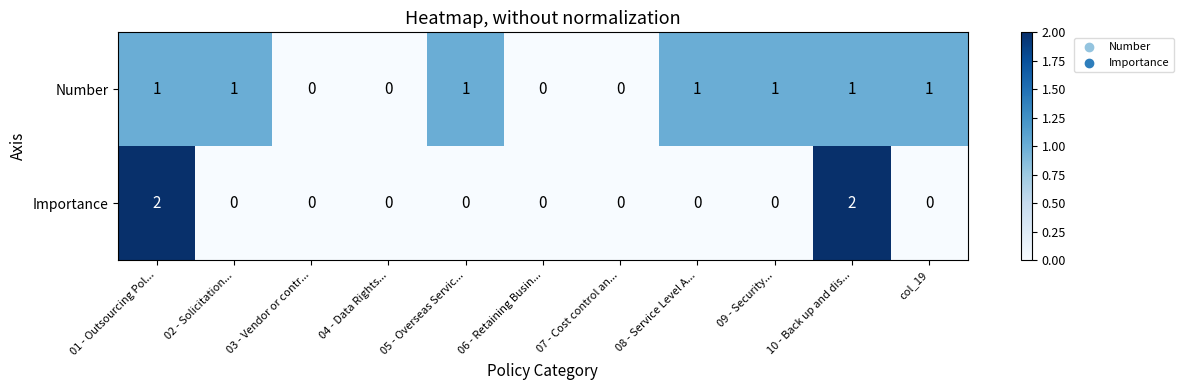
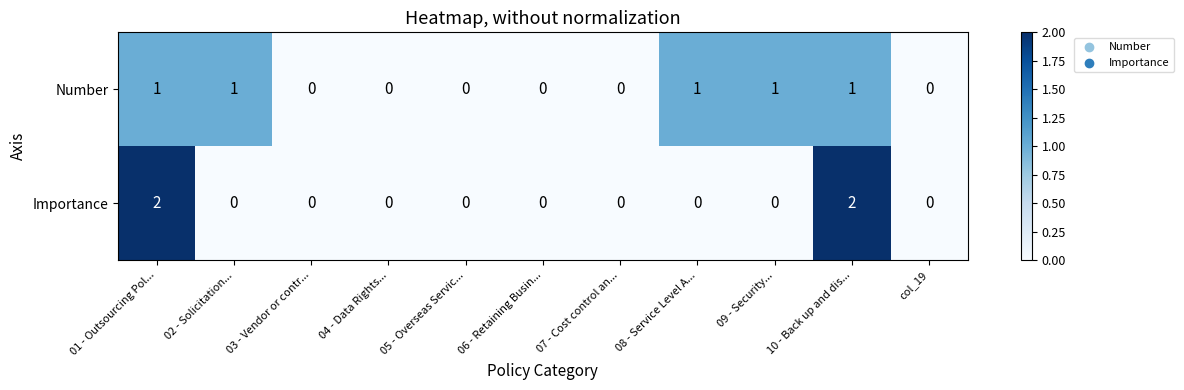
Number, 05 - Overseas Servic...: 1 -> 0
Number, col_19: 1 -> 0
